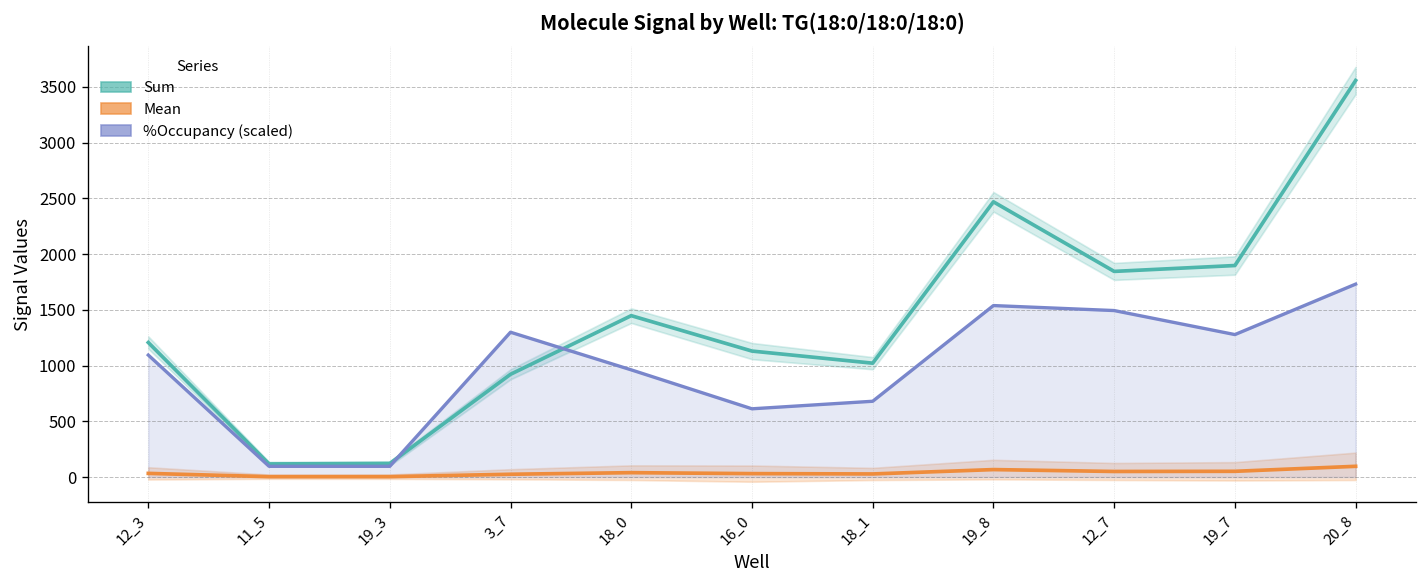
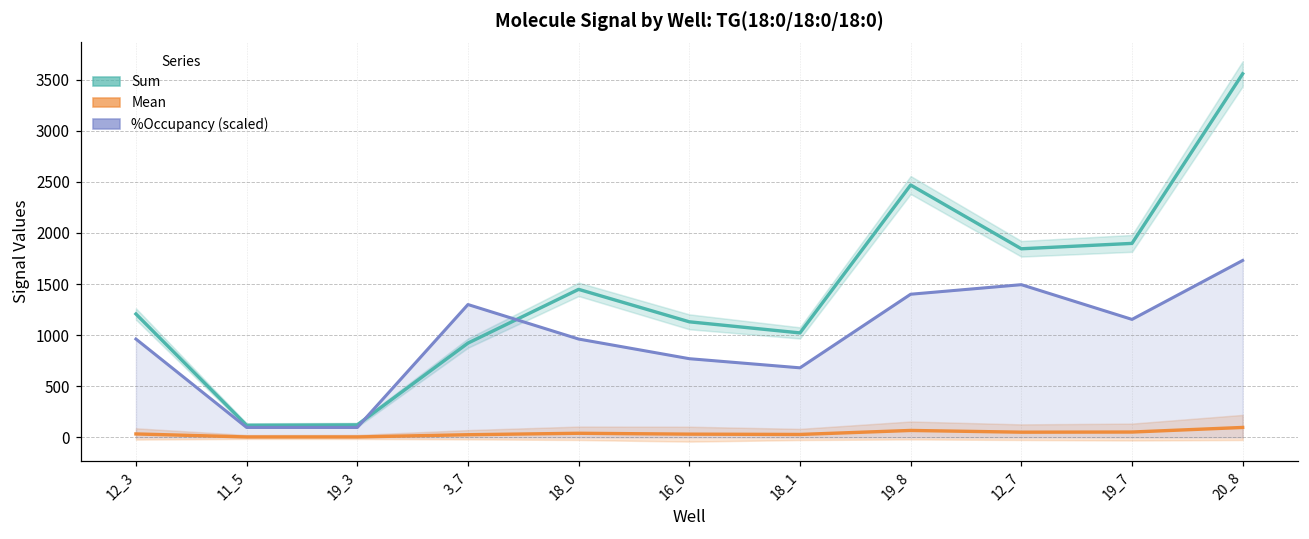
%Occupancy (scaled), 12_3: 1100 -> 1000
%Occupancy (scaled), 16_0: 600 -> 800
%Occupancy (scaled), 19_8: 1500 -> 1400
%Occupancy (scaled), 19_7: 1300 -> 1200
